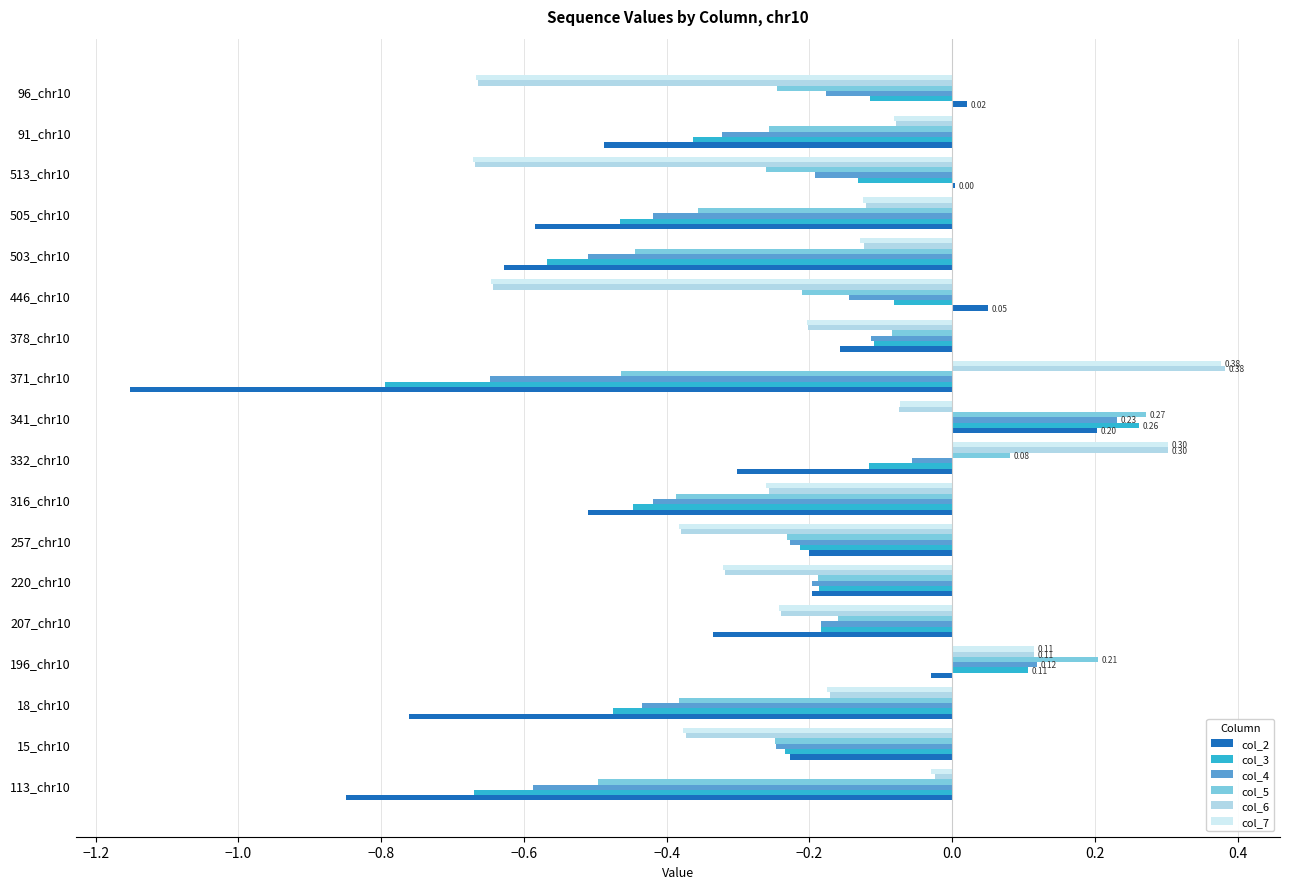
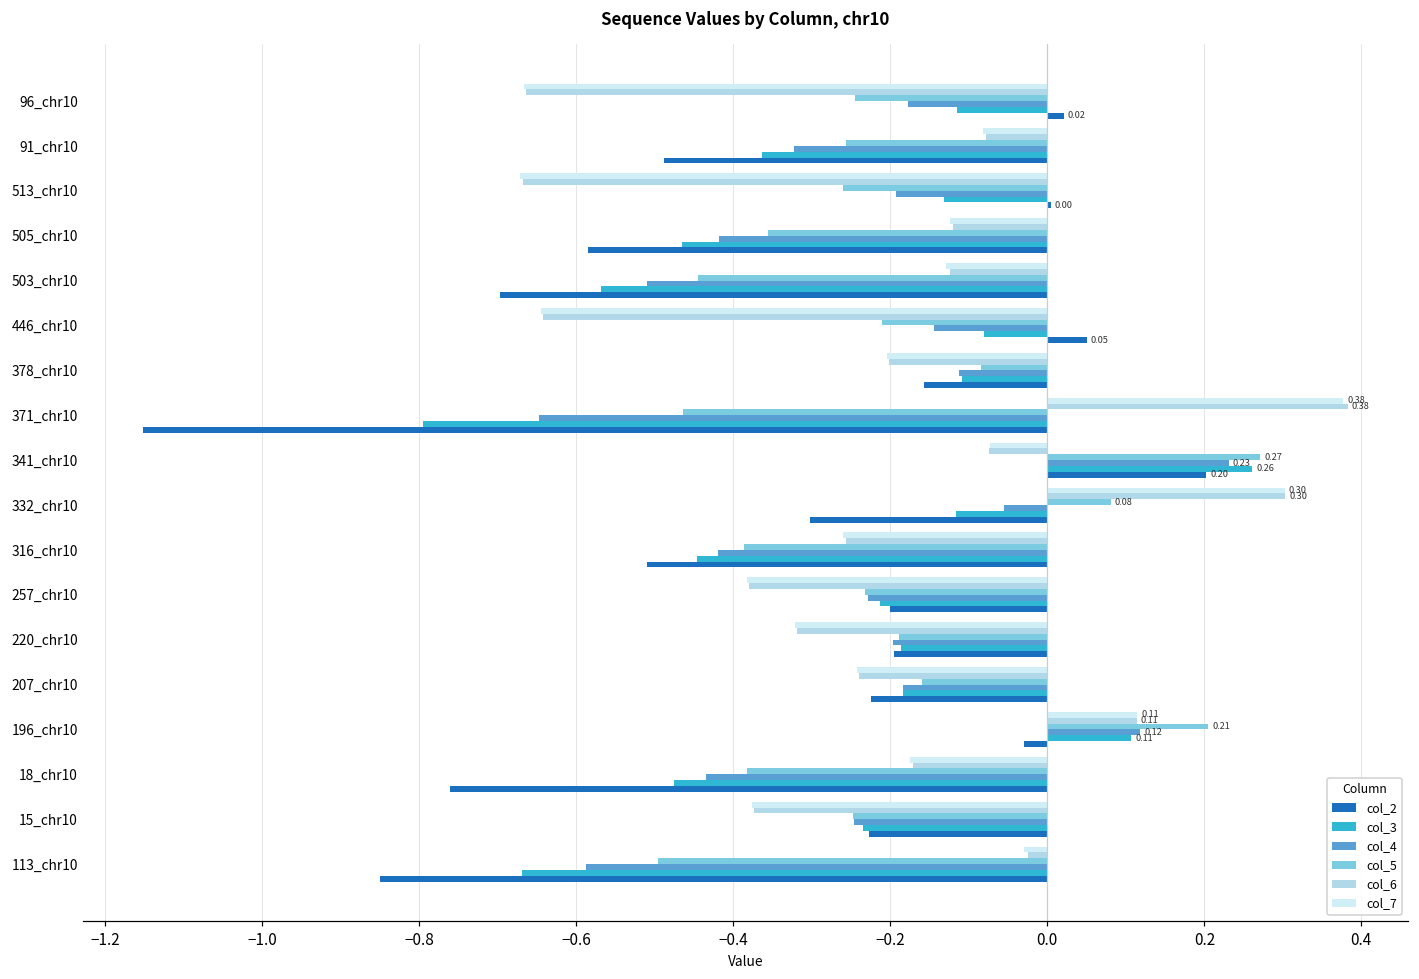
col_2, 503_chr10: -0.63 -> -0.70
col_2, 207_chr10: -0.34 -> -0.22
